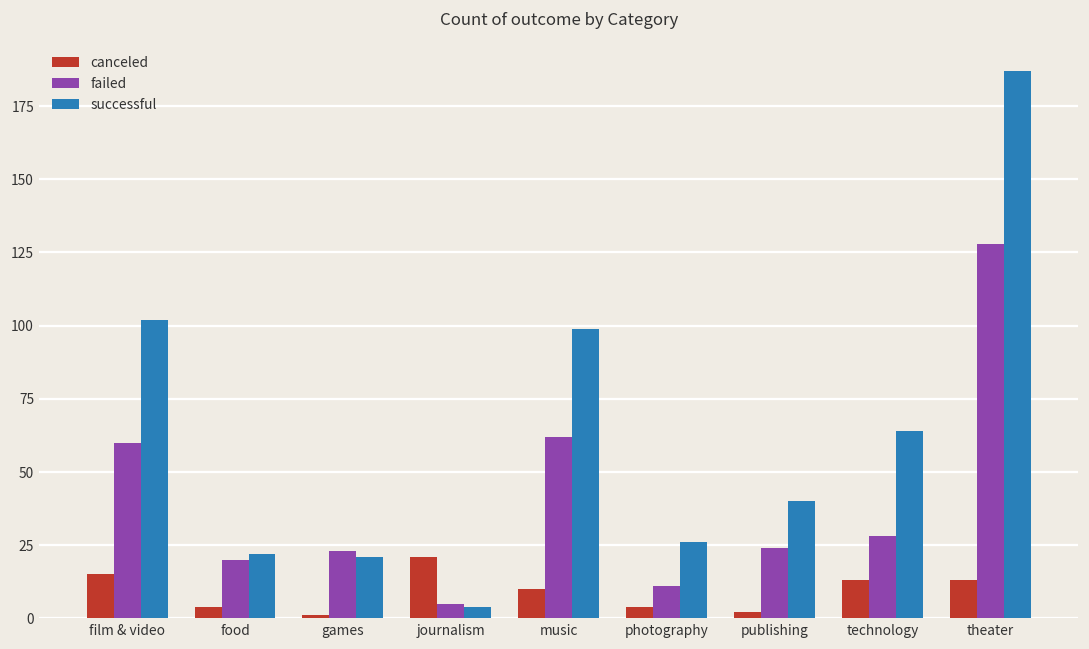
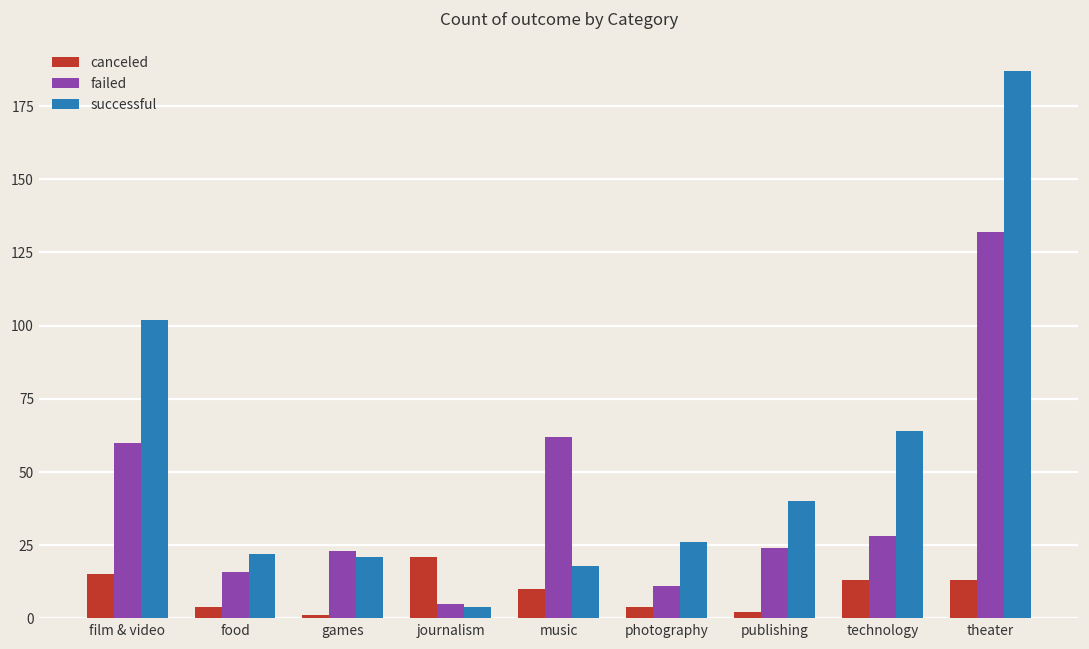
failed, food: 20 -> 16
successful, music: 99 -> 18
failed, theater: 128 -> 132
